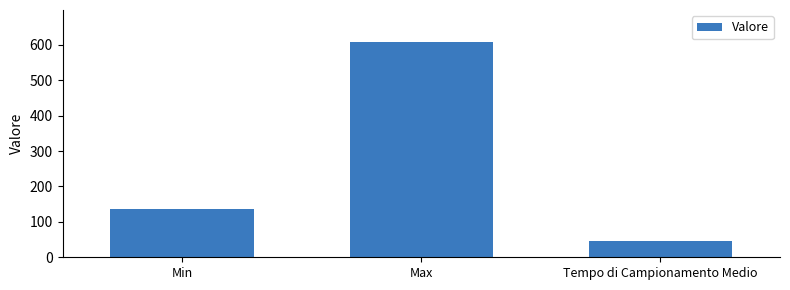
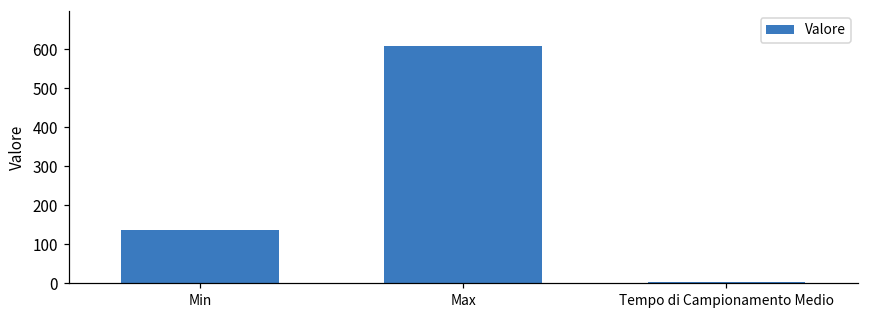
Tempo di Campionamento Medio: 50 -> 0
